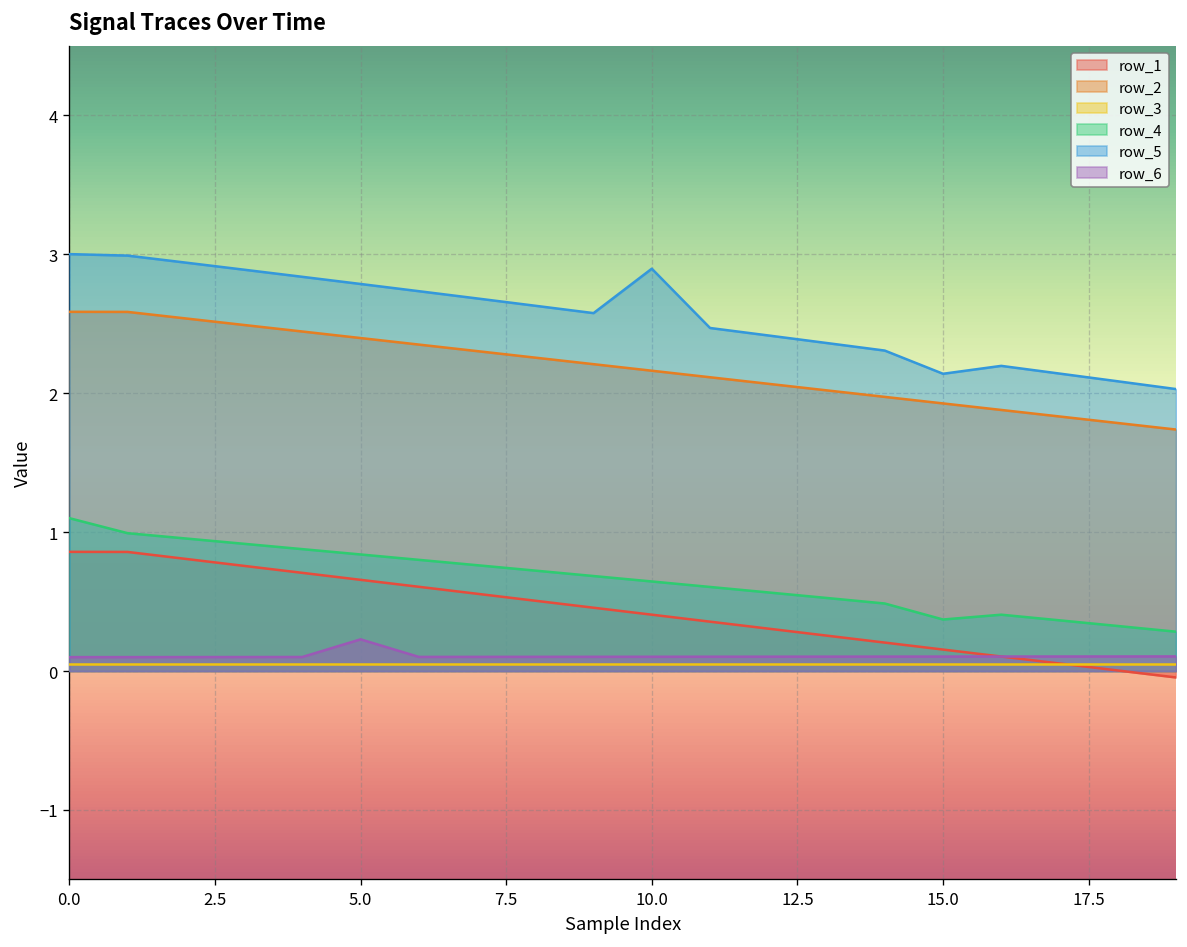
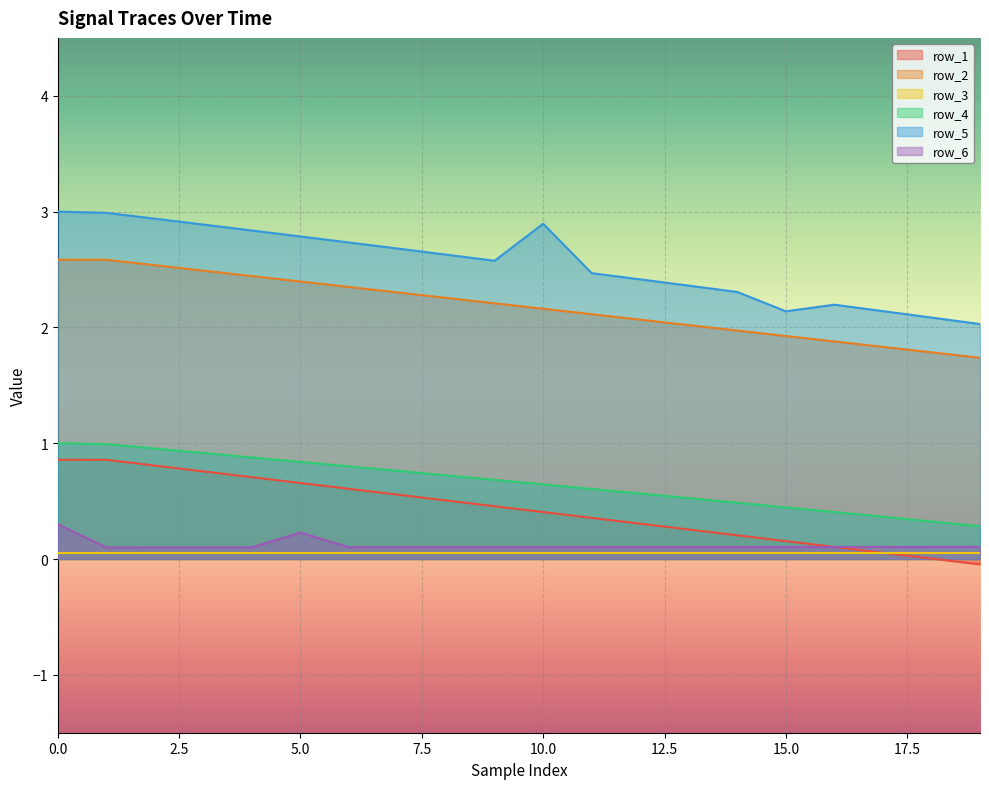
row_4, 0.0: 1.1 -> 1.0
row_6, 0.0: 0.1 -> 0.3
row_4, 15.0: 0.37 -> 0.45
